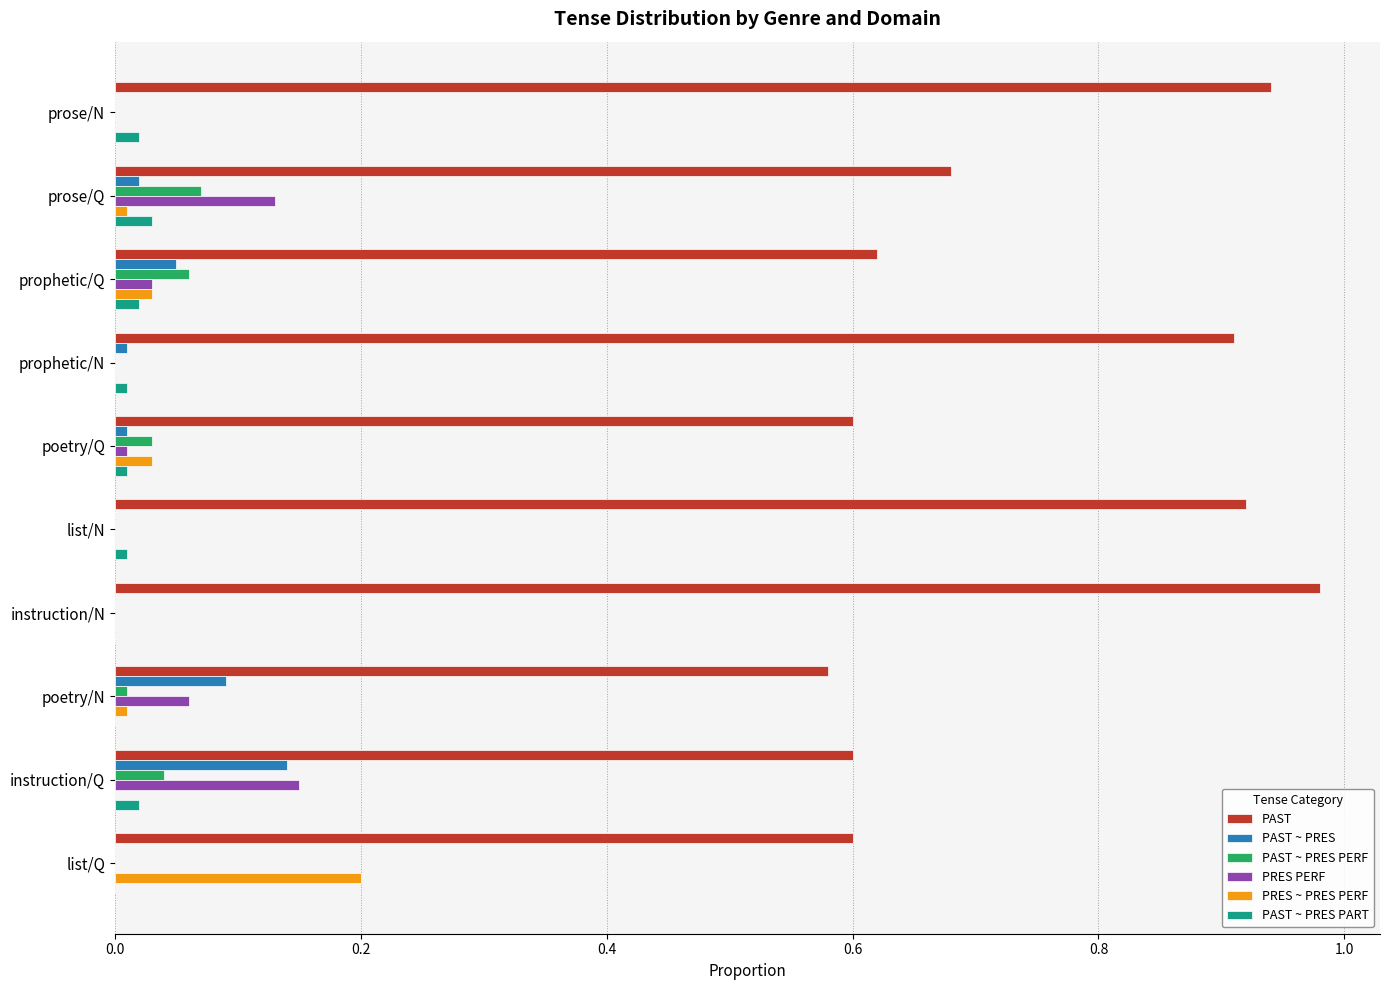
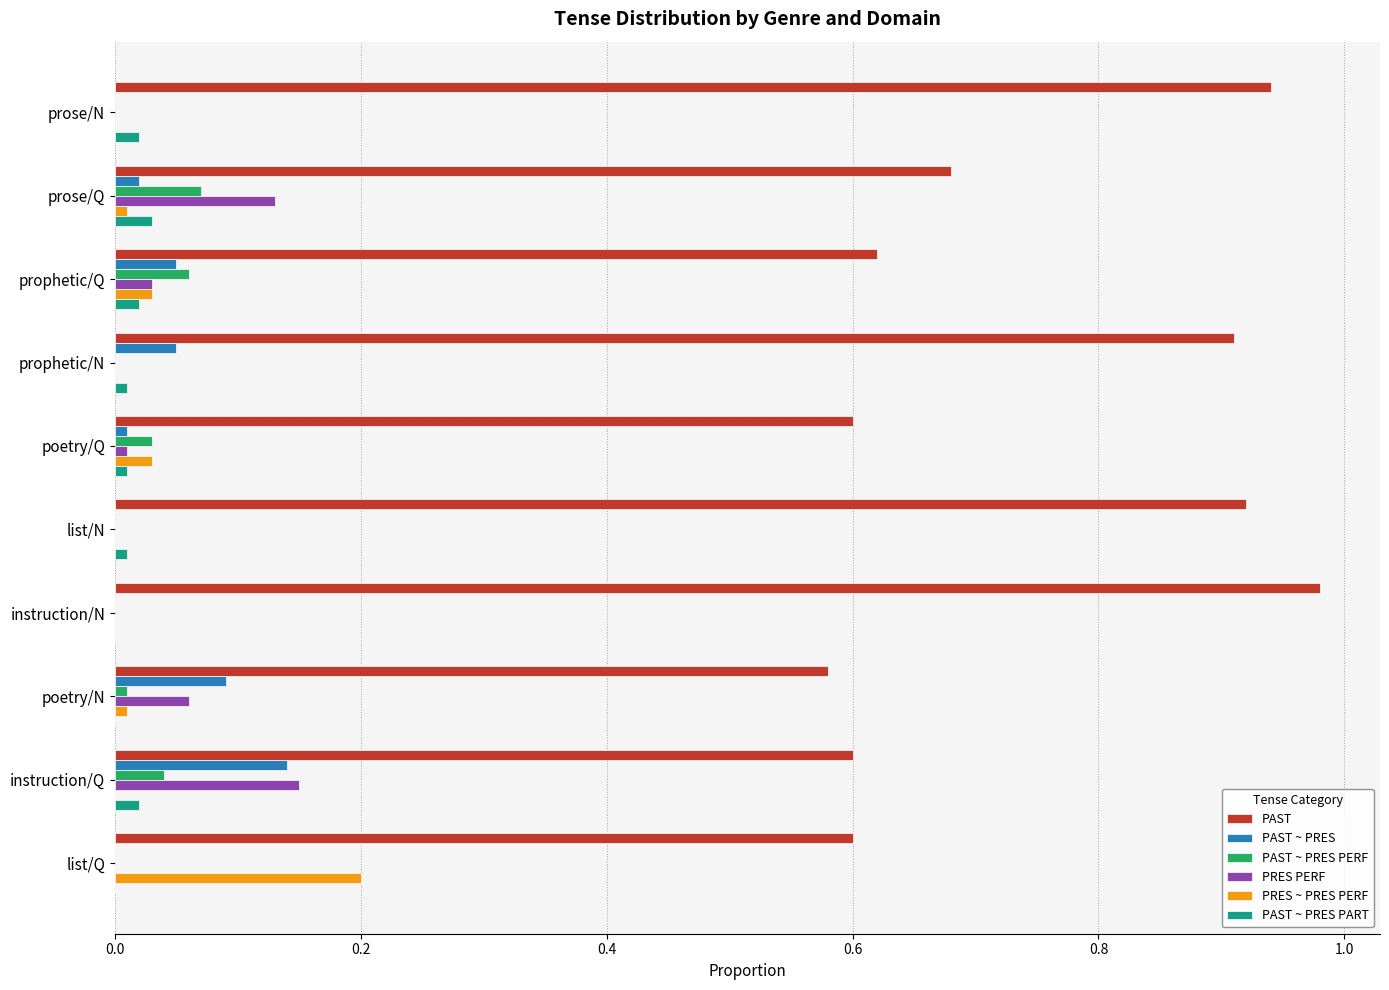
PAST ~ PRES, prophetic/N: 0.01 -> 0.05
